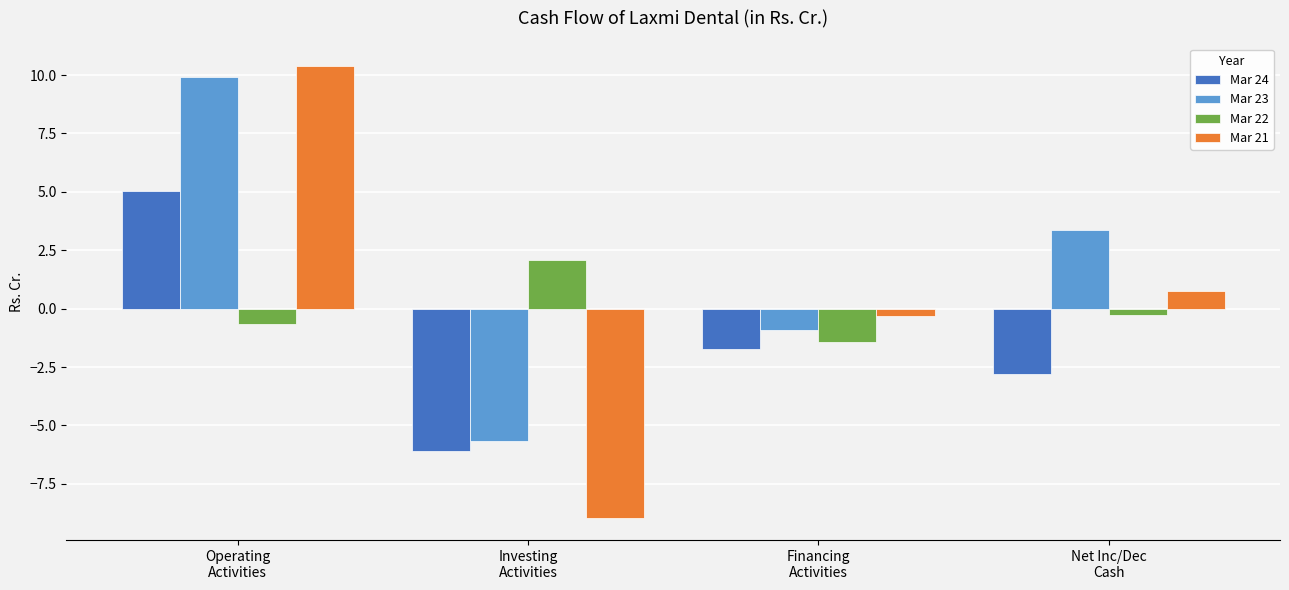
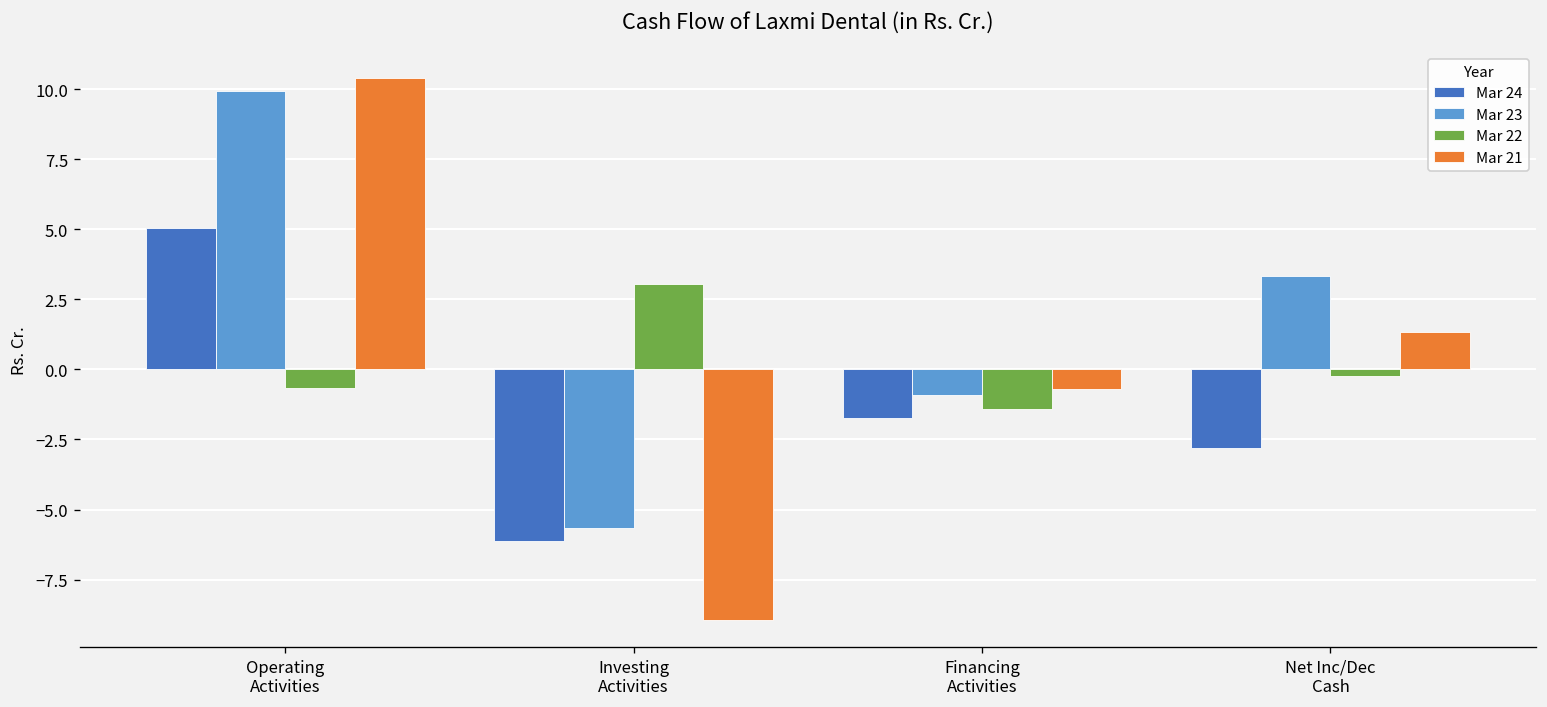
Mar 22, Investing Activities: 2.1 -> 3.1
Mar 21, Financing Activities: -0.3 -> -0.7
Mar 21, Net Inc/Dec Cash: 0.7 -> 1.3
